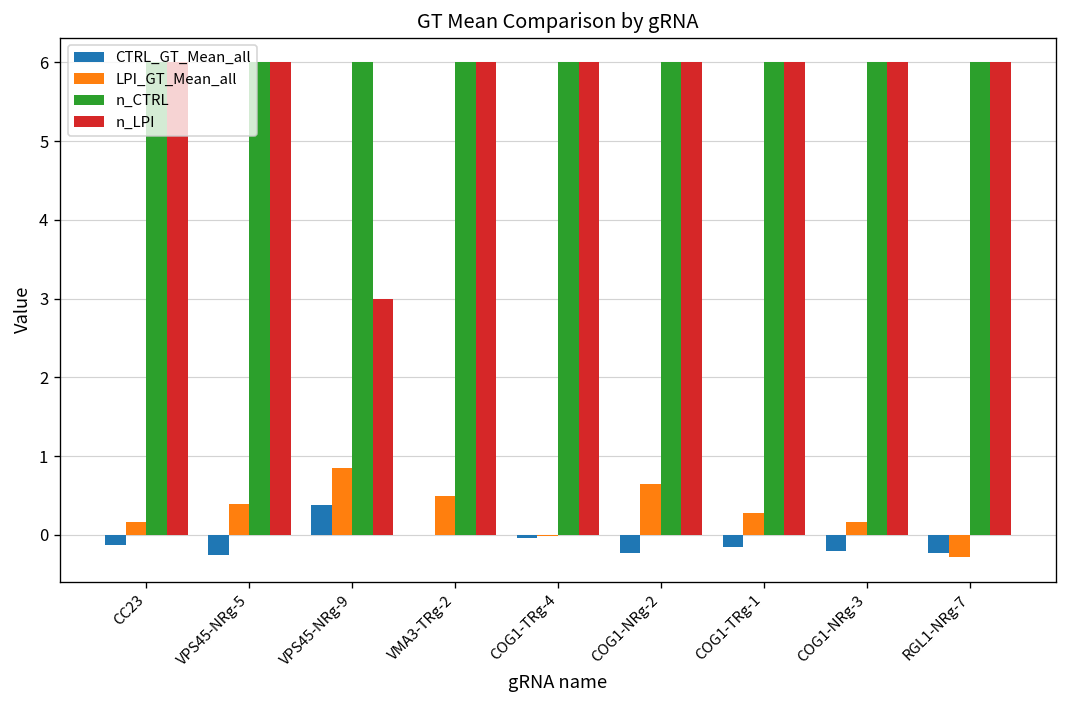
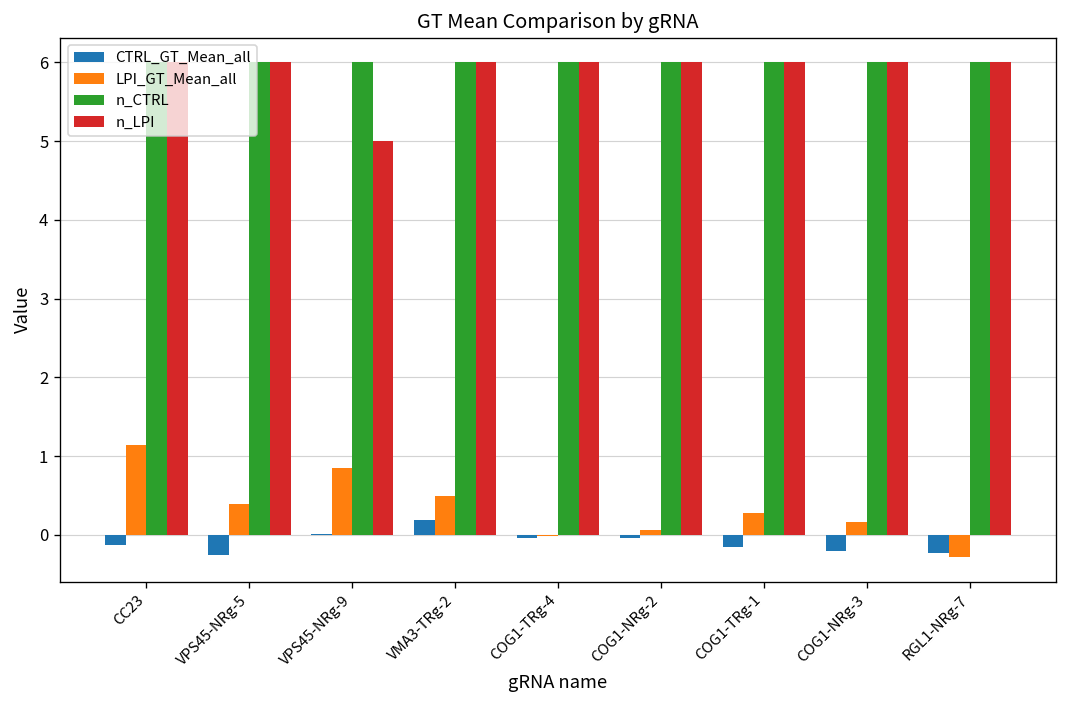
LPI_GT_Mean_all, CC23: 0.2 -> 1.1
CTRL_GT_Mean_all, VPS45-NRg-9: 0.4 -> 0.0
n_LPI, VPS45-NRg-9: 3 -> 5
CTRL_GT_Mean_all, VMA3-TRg-2: 0.0 -> 0.2
CTRL_GT_Mean_all, COG1-NRg-2: -0.2 -> 0.0
LPI_GT_Mean_all, COG1-NRg-2: 0.6 -> 0.1
